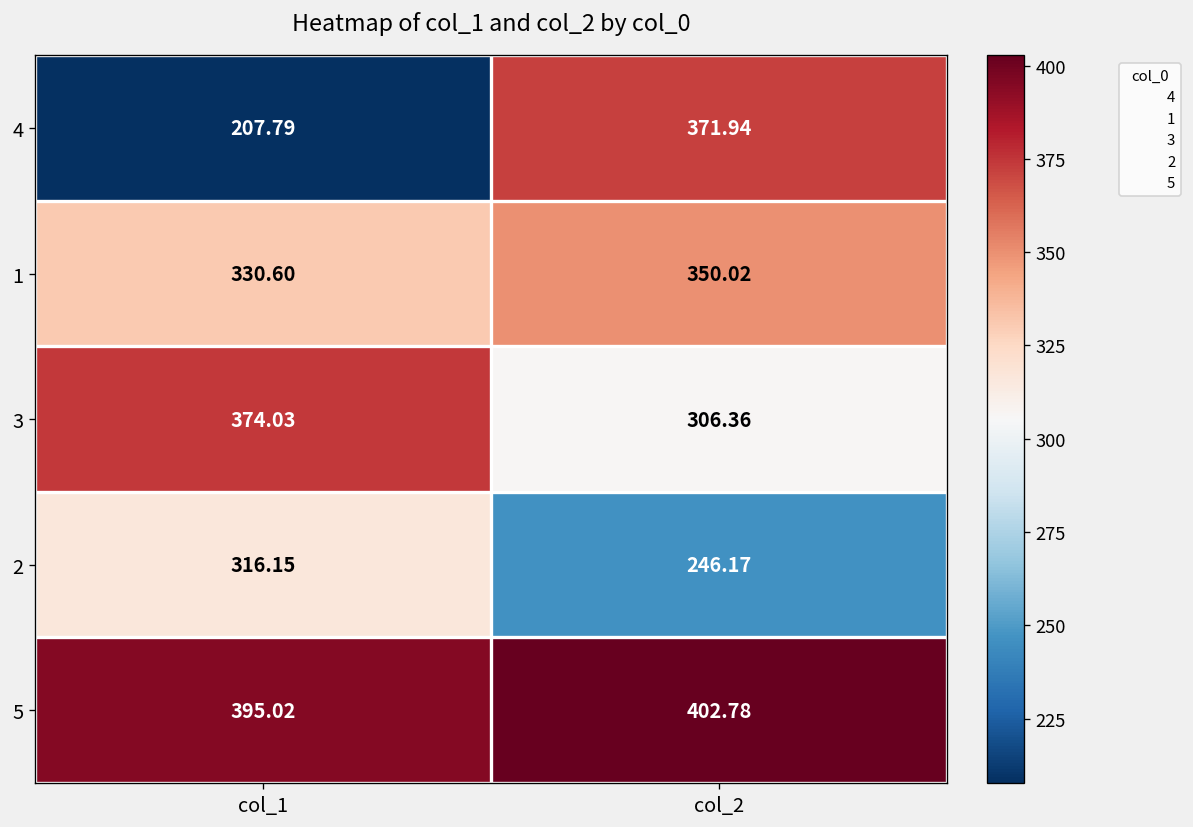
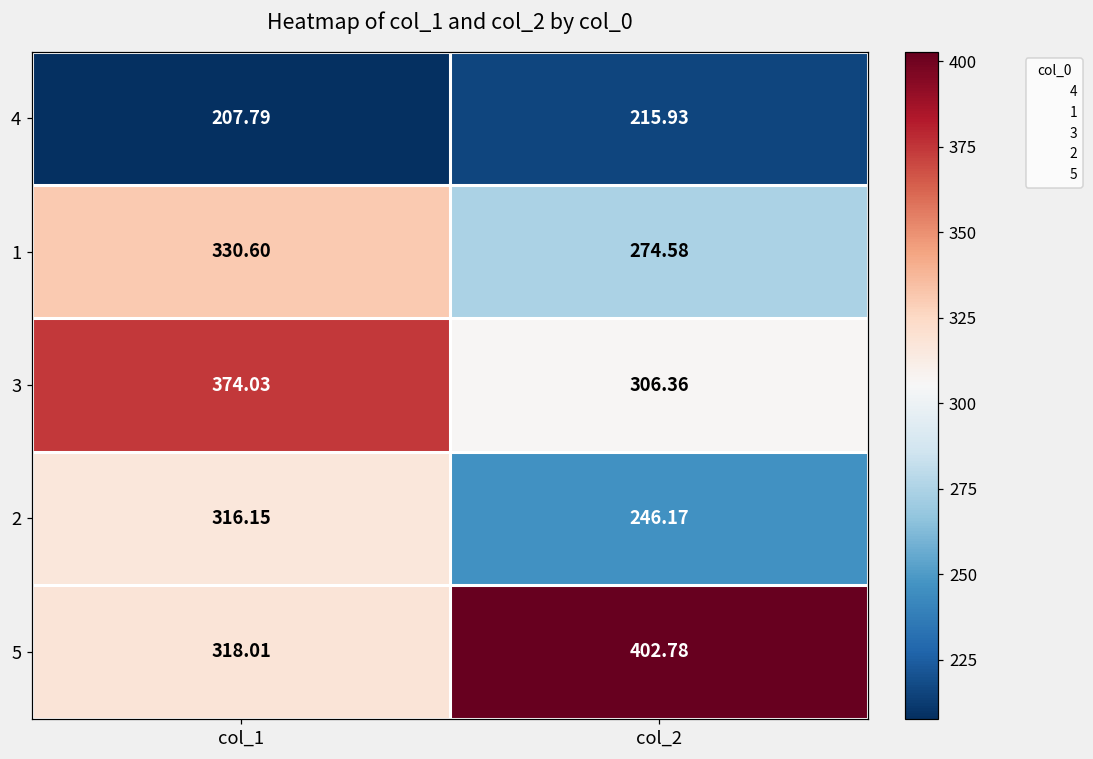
4, col_2: 371.94 -> 215.93
1, col_2: 350.02 -> 274.58
5, col_1: 395.02 -> 318.01
